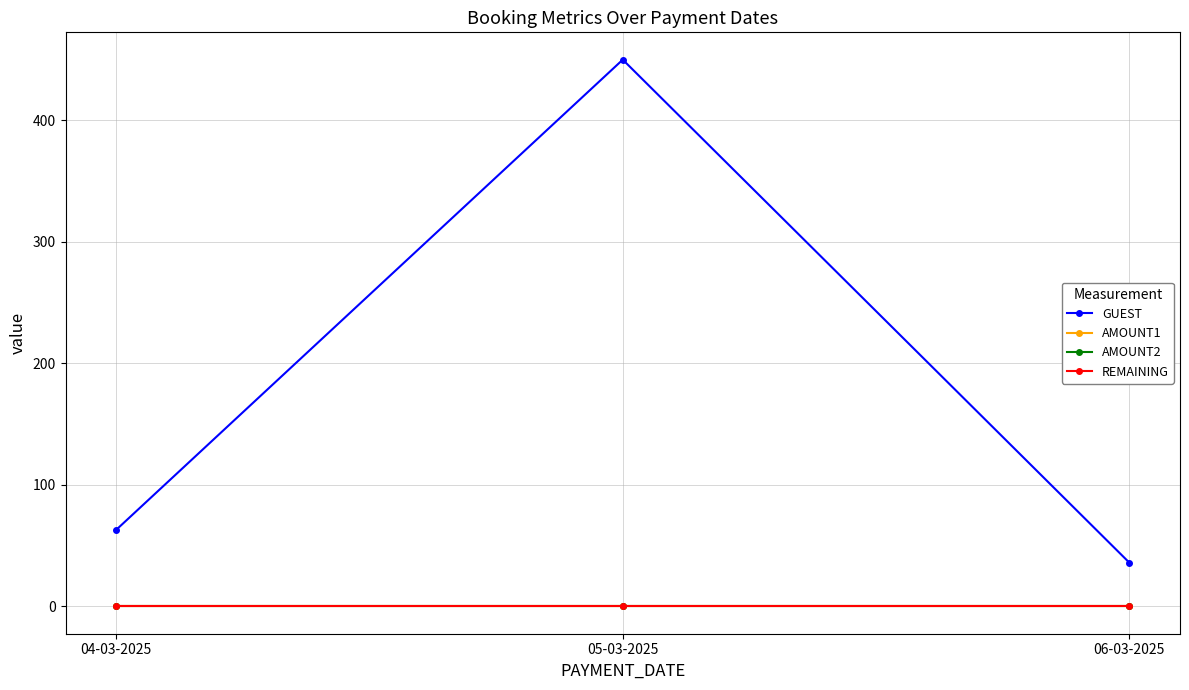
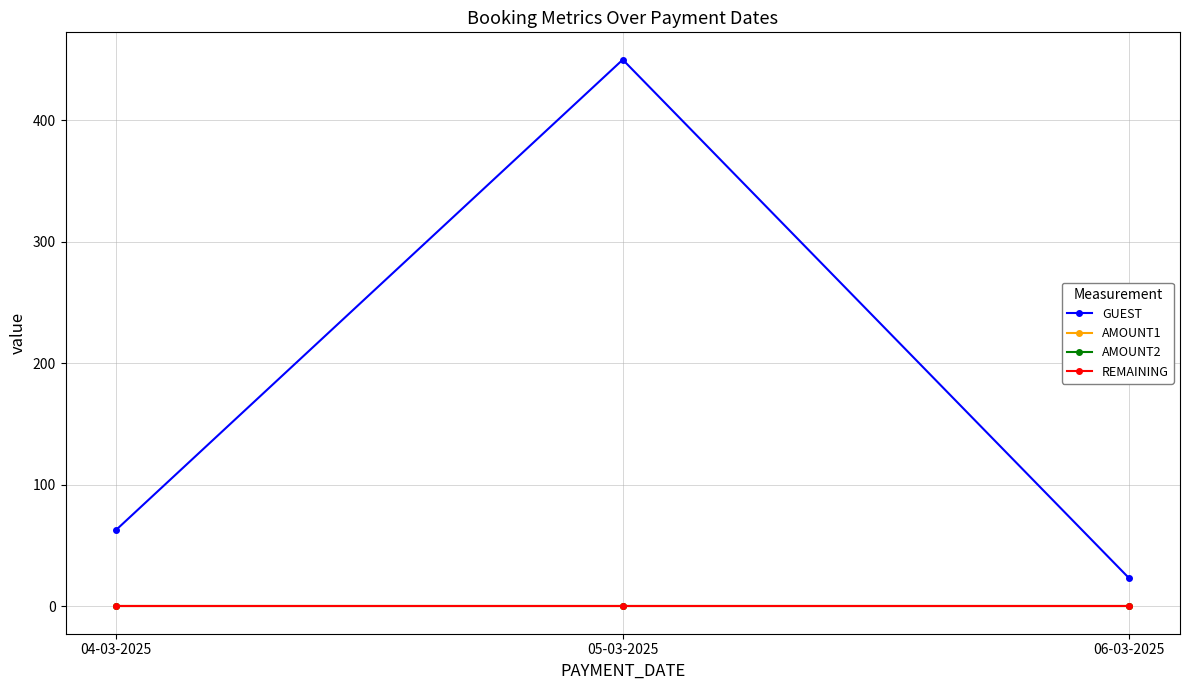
GUEST, 06-03-2025: 36 -> 23
